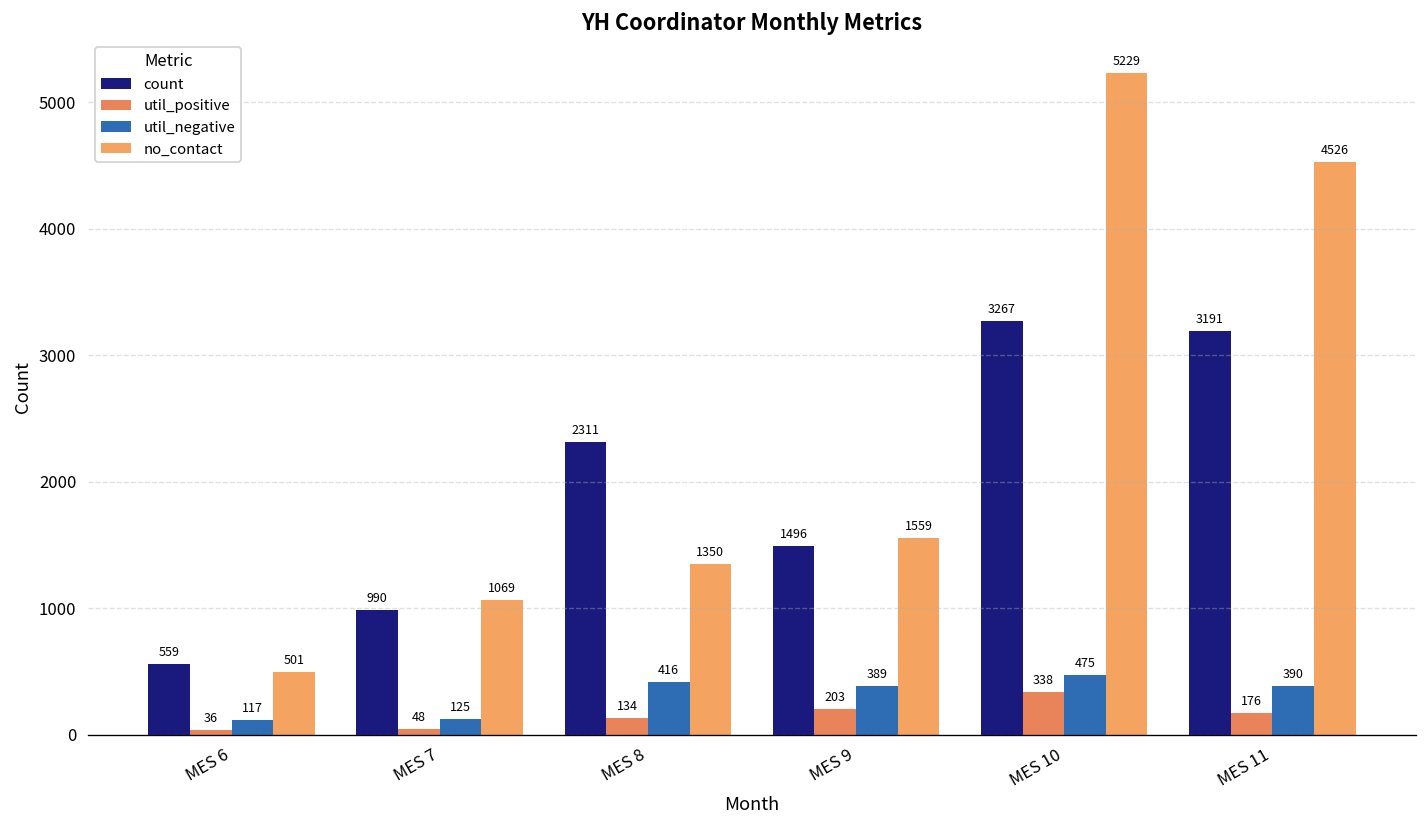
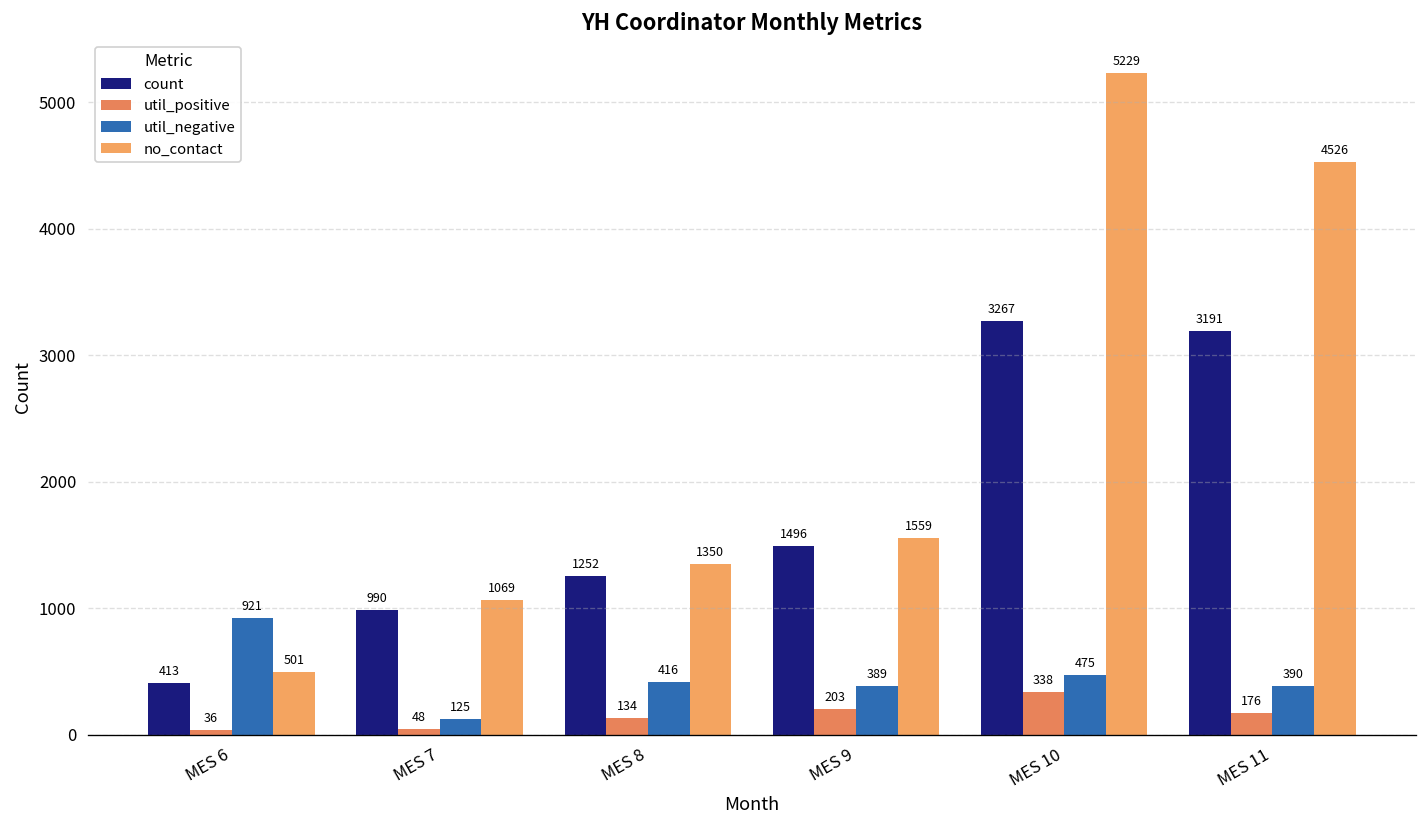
count, MES 6: 559 -> 413
util_negative, MES 6: 117 -> 921
count, MES 8: 2311 -> 1252
